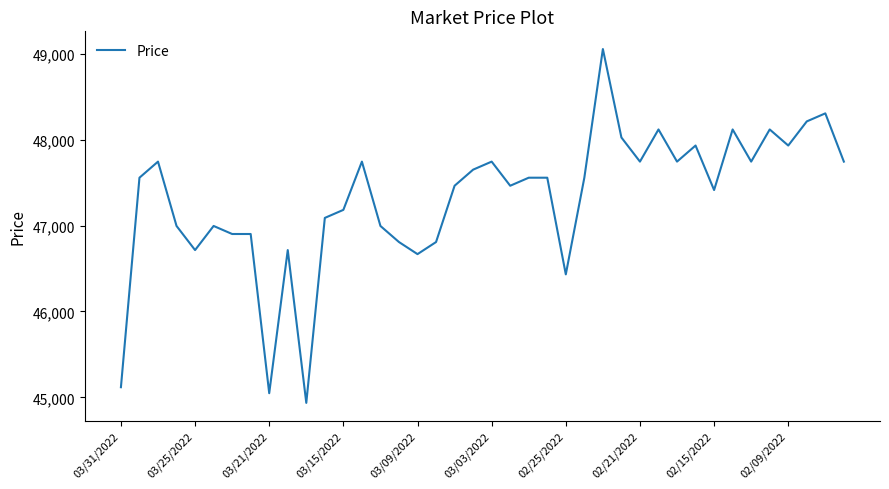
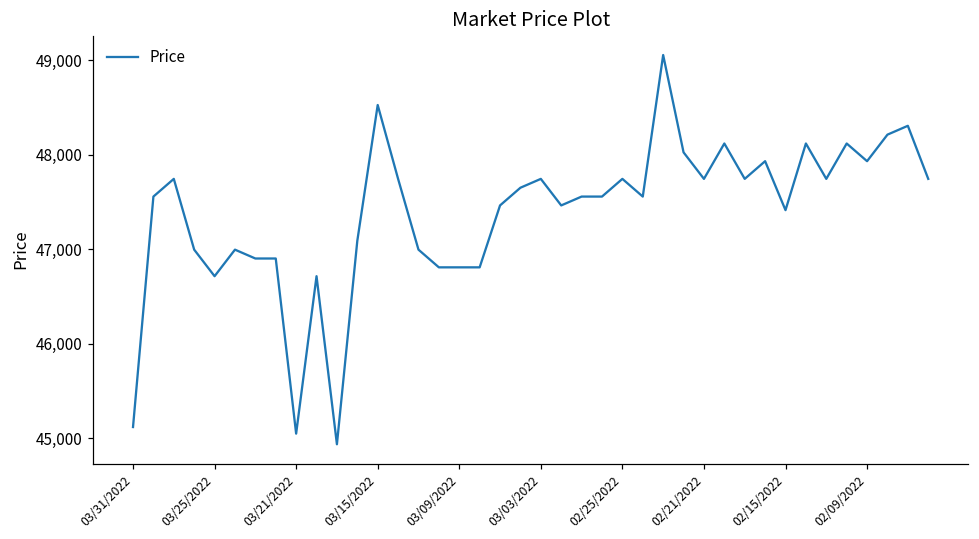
03/15/2022: 47,200 -> 48,500
03/09/2022: 46,700 -> 46,800
02/25/2022: 46,400 -> 47,700
